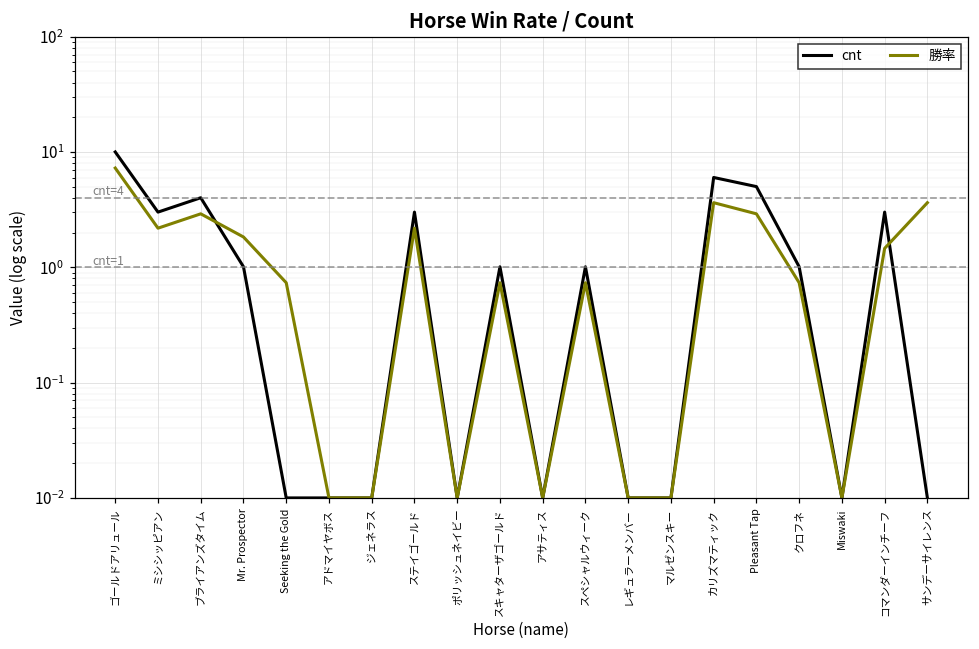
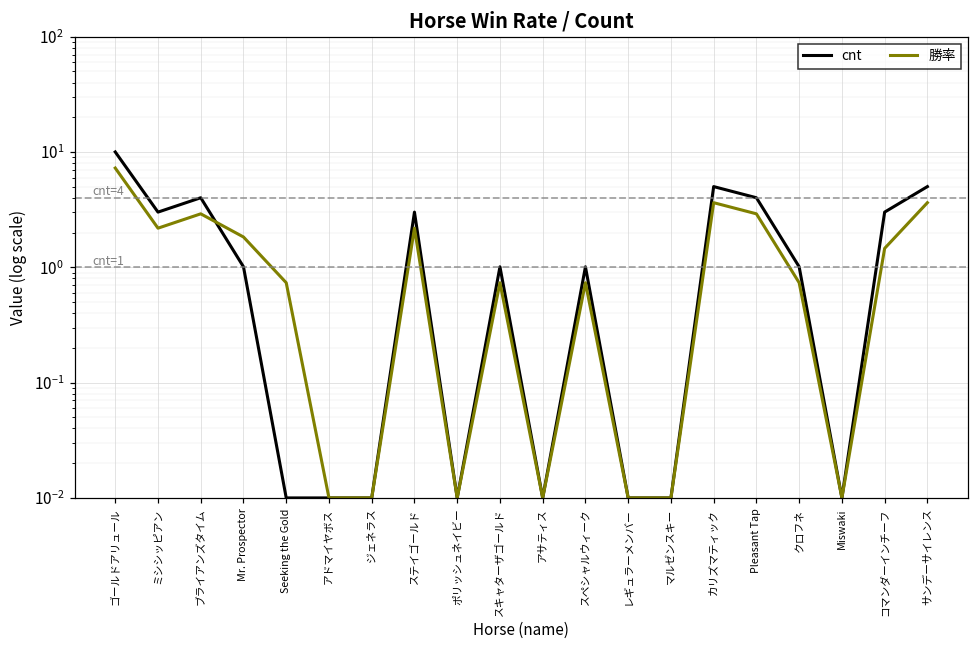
cnt, カリズマティック: 6 -> 5
cnt, Pleasant Tap: 5 -> 4.0
cnt, サンデーサイレンス: 0.010 -> 5
